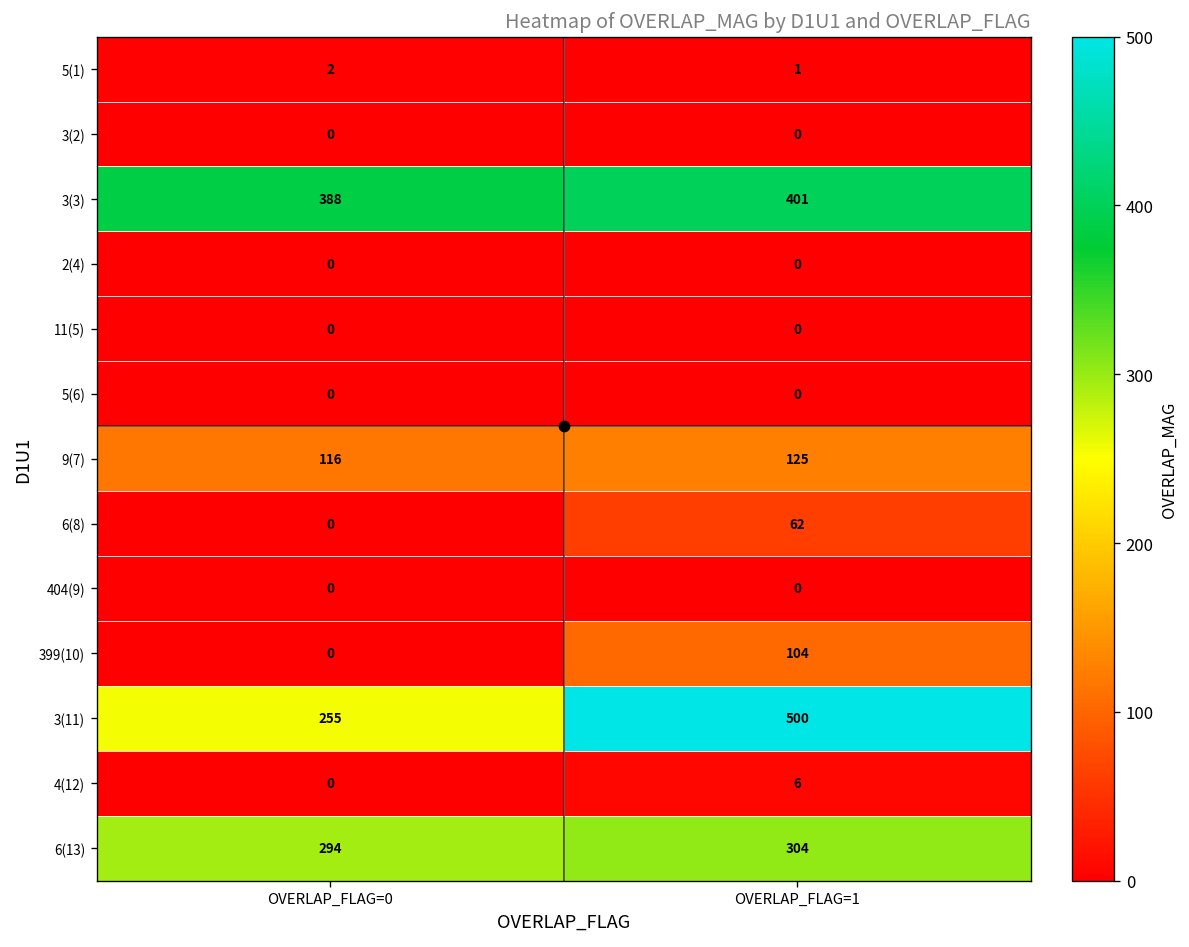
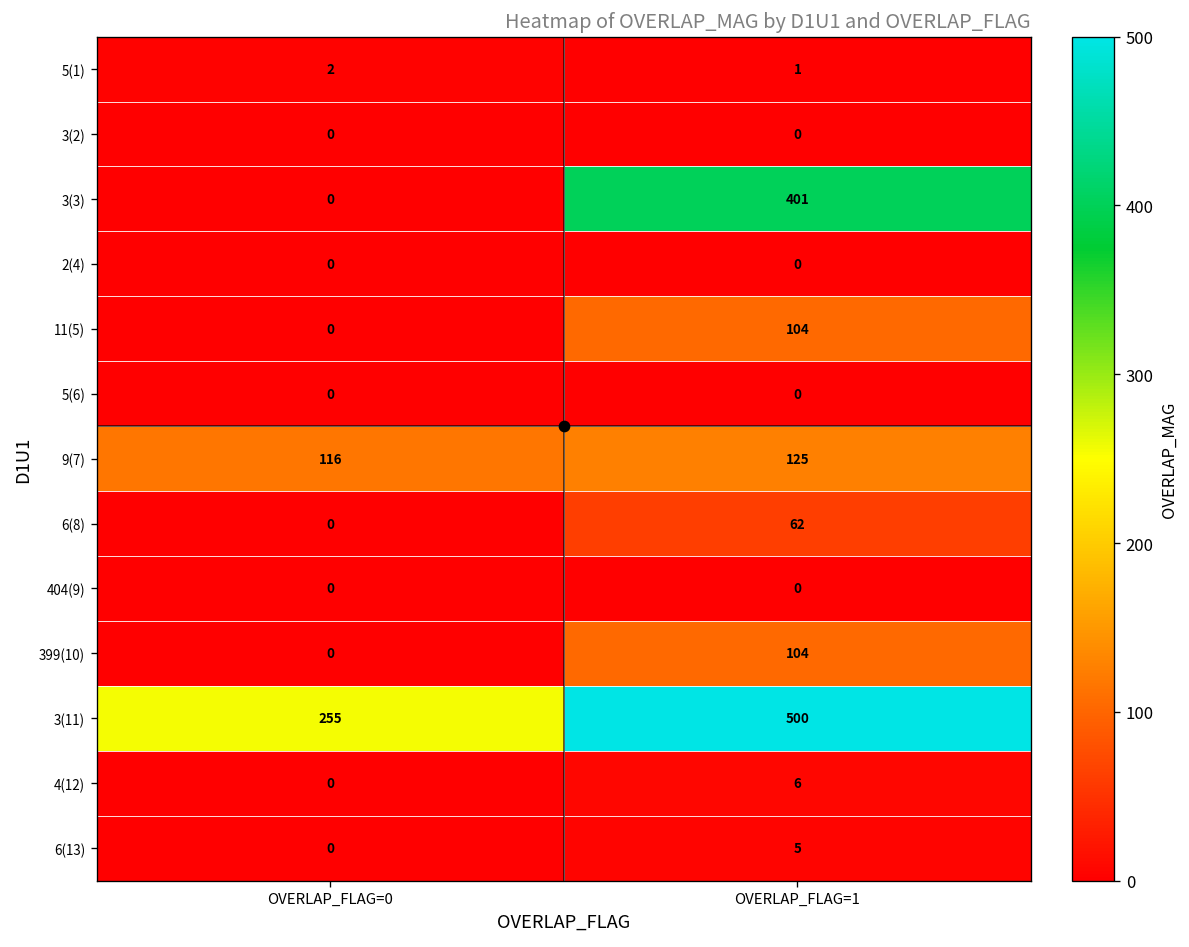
3(3), OVERLAP_FLAG=0: 388 -> 0
11(5), OVERLAP_FLAG=1: 0 -> 104
6(13), OVERLAP_FLAG=0: 294 -> 0
6(13), OVERLAP_FLAG=1: 304 -> 5
